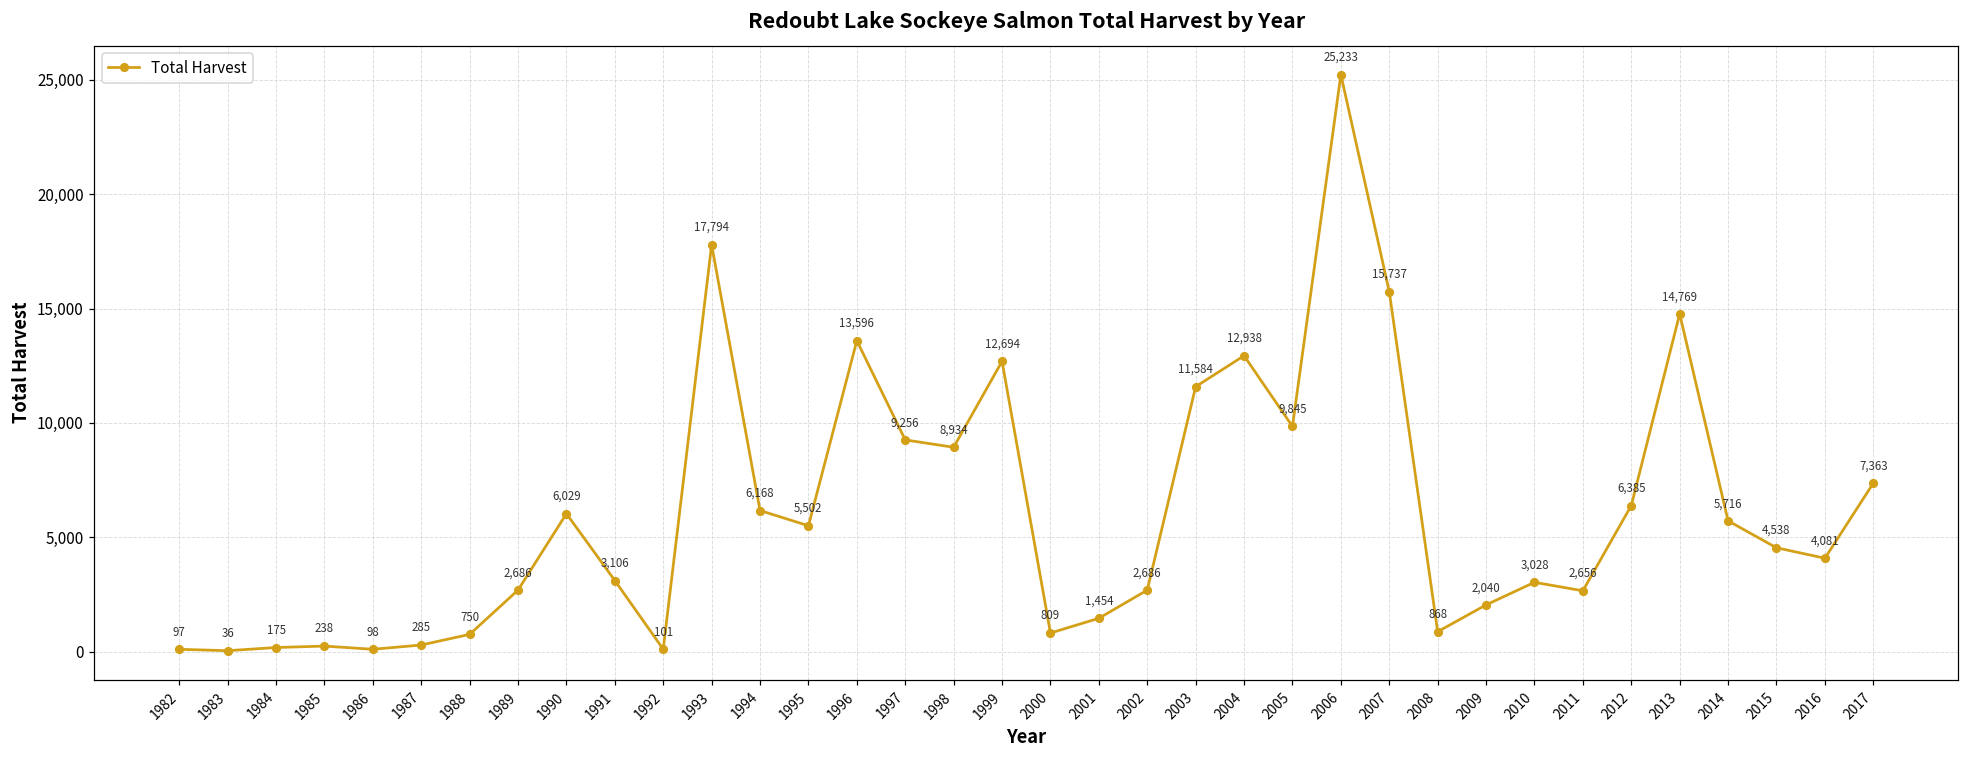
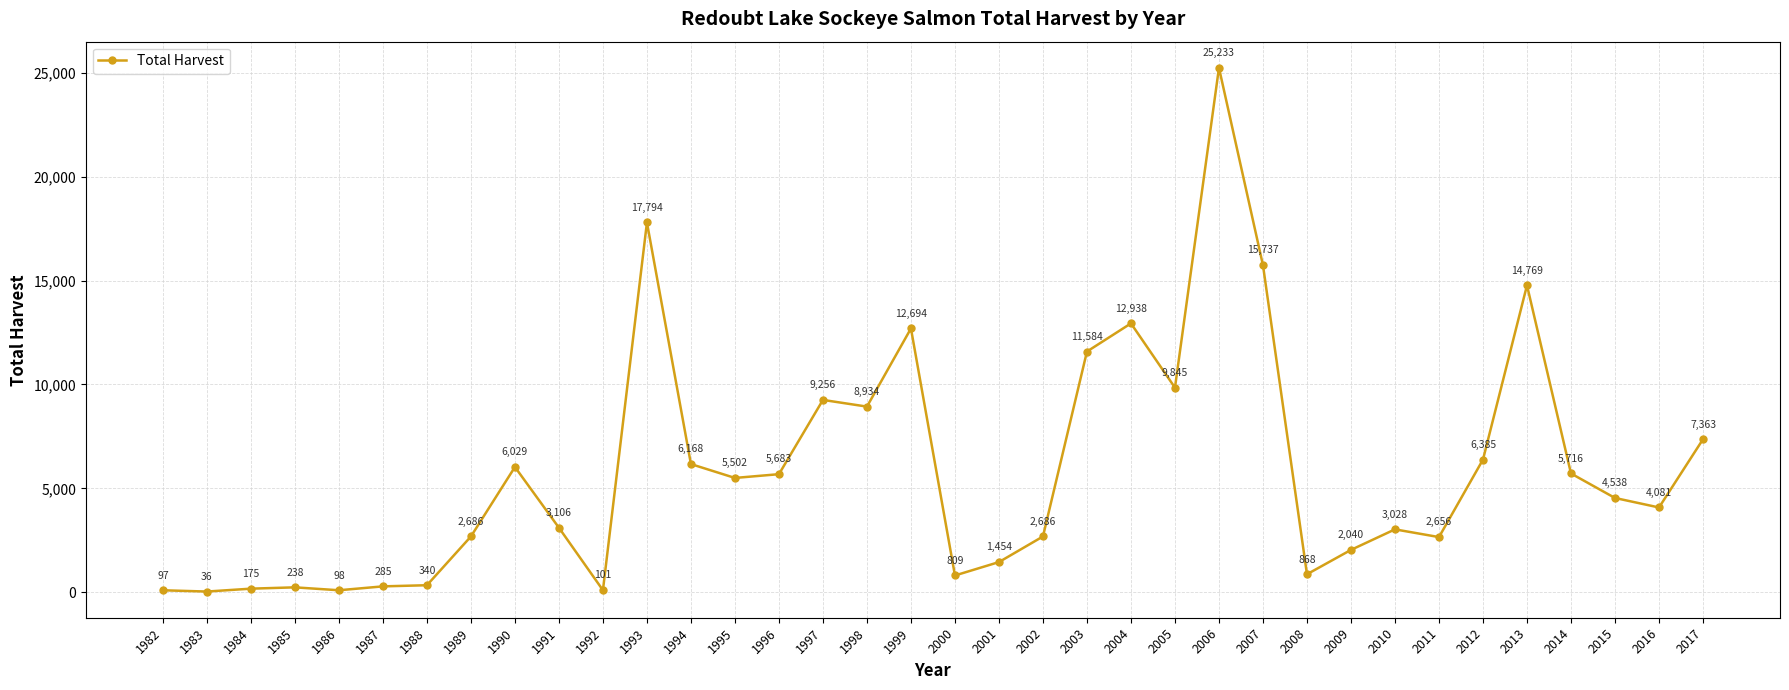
1988: 750 -> 340
1996: 13,596 -> 5,683
